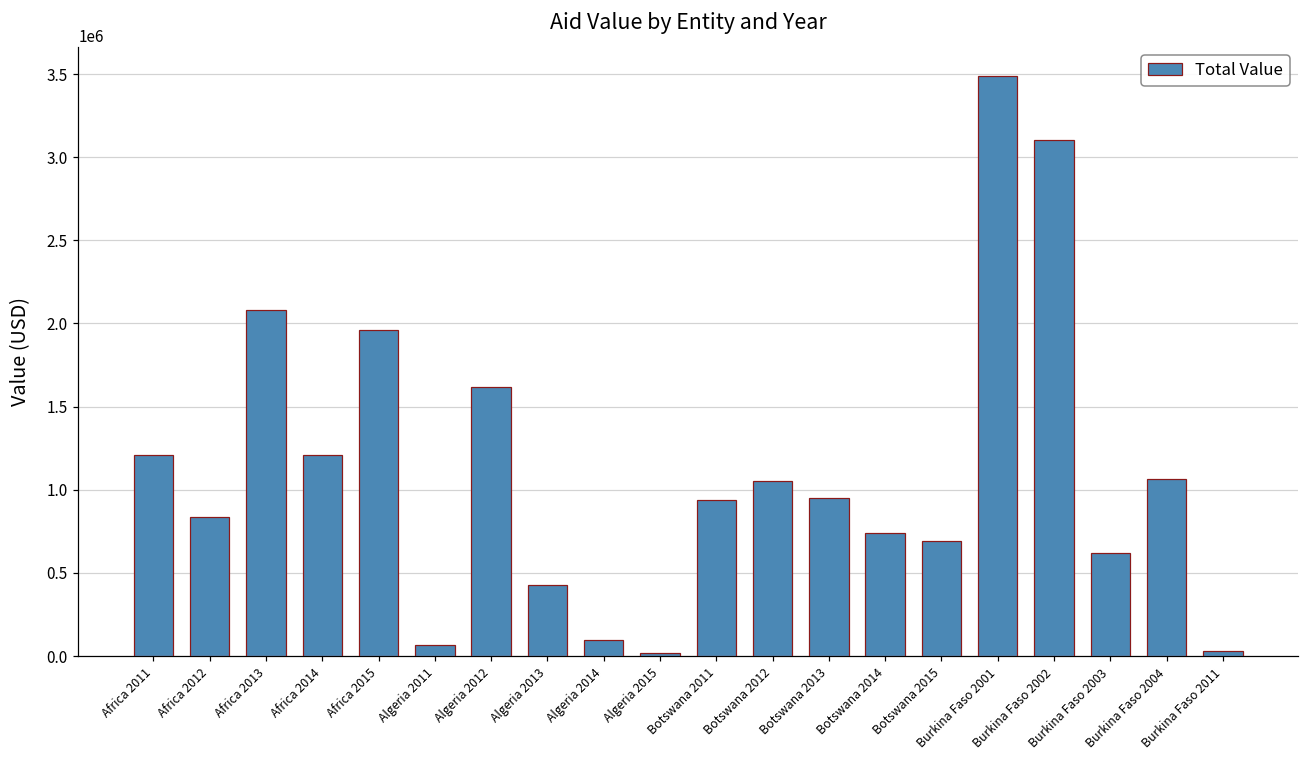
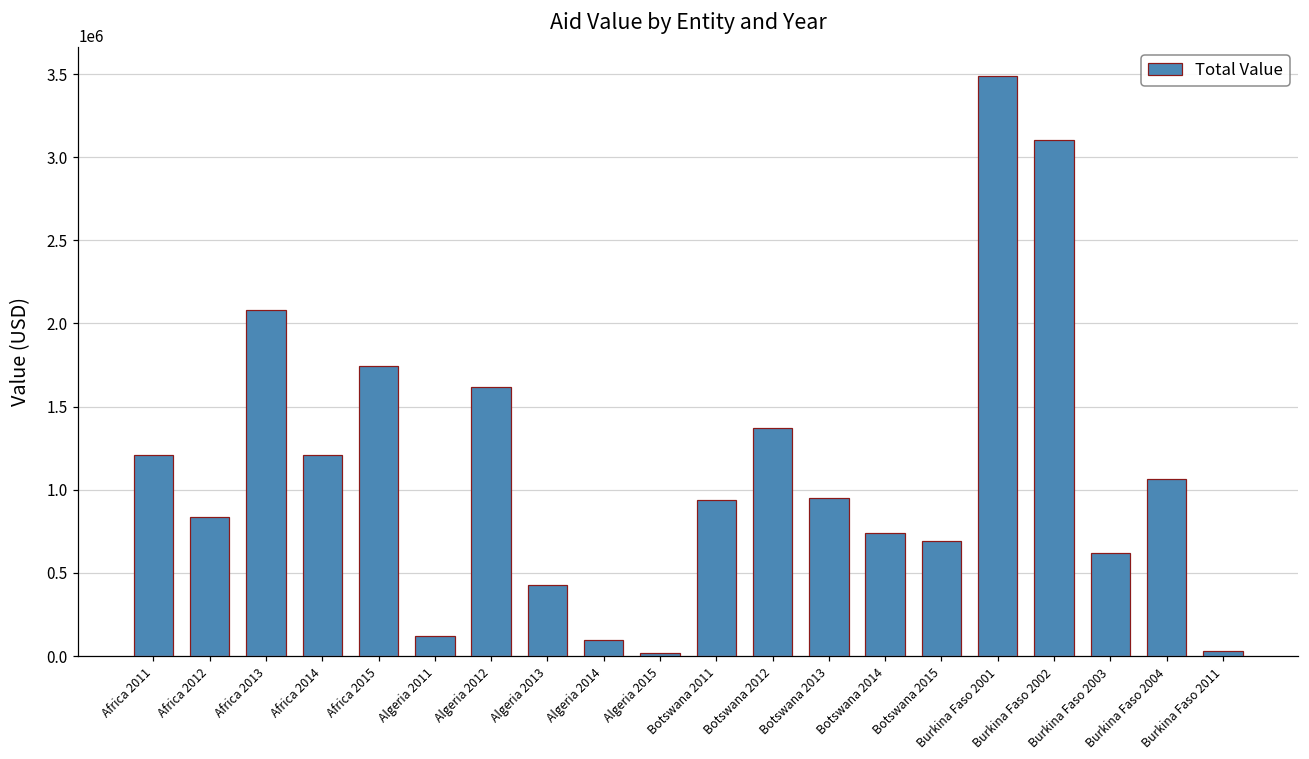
Africa 2015: 1960000 -> 1740000
Algeria 2011: 60000 -> 120000
Botswana 2012: 1050000 -> 1370000
